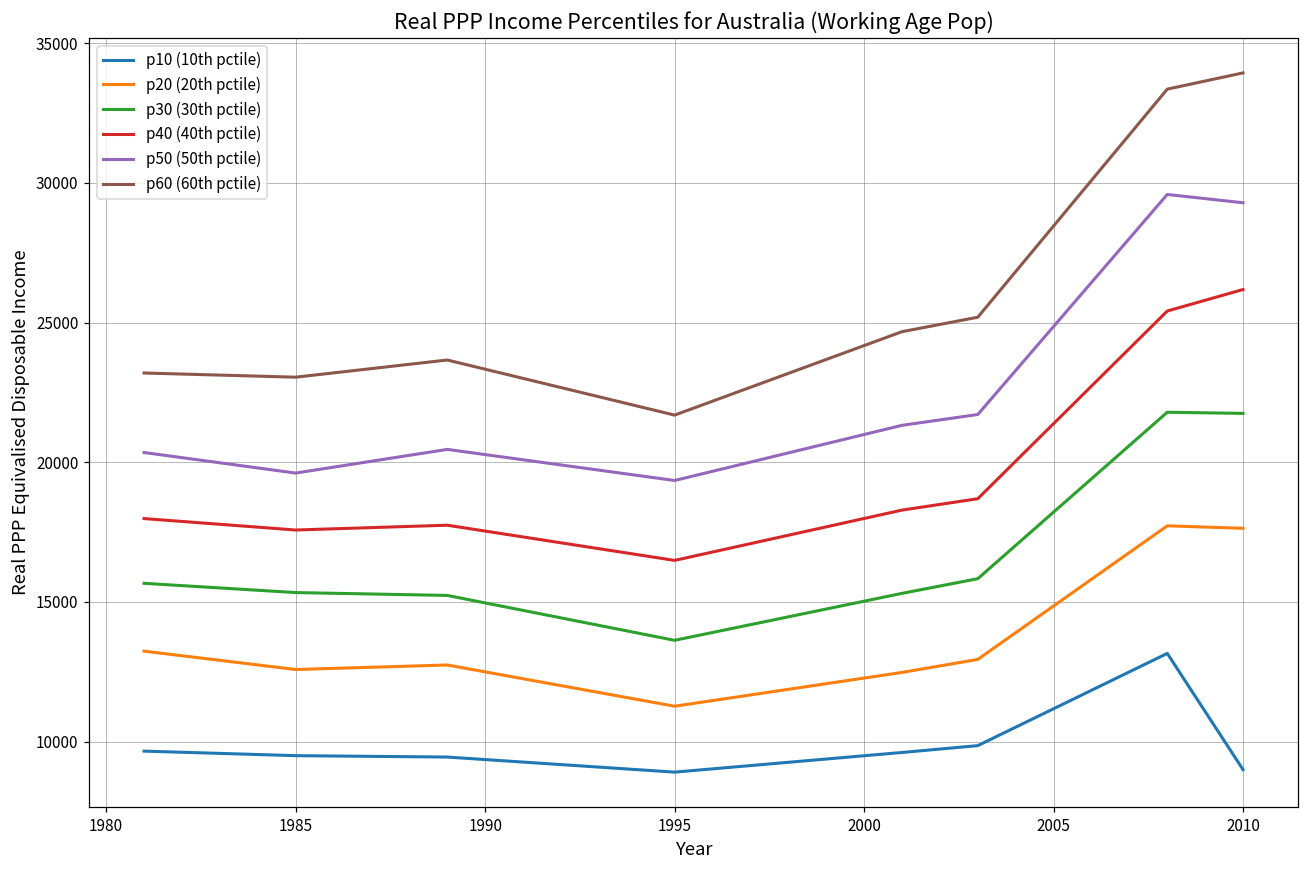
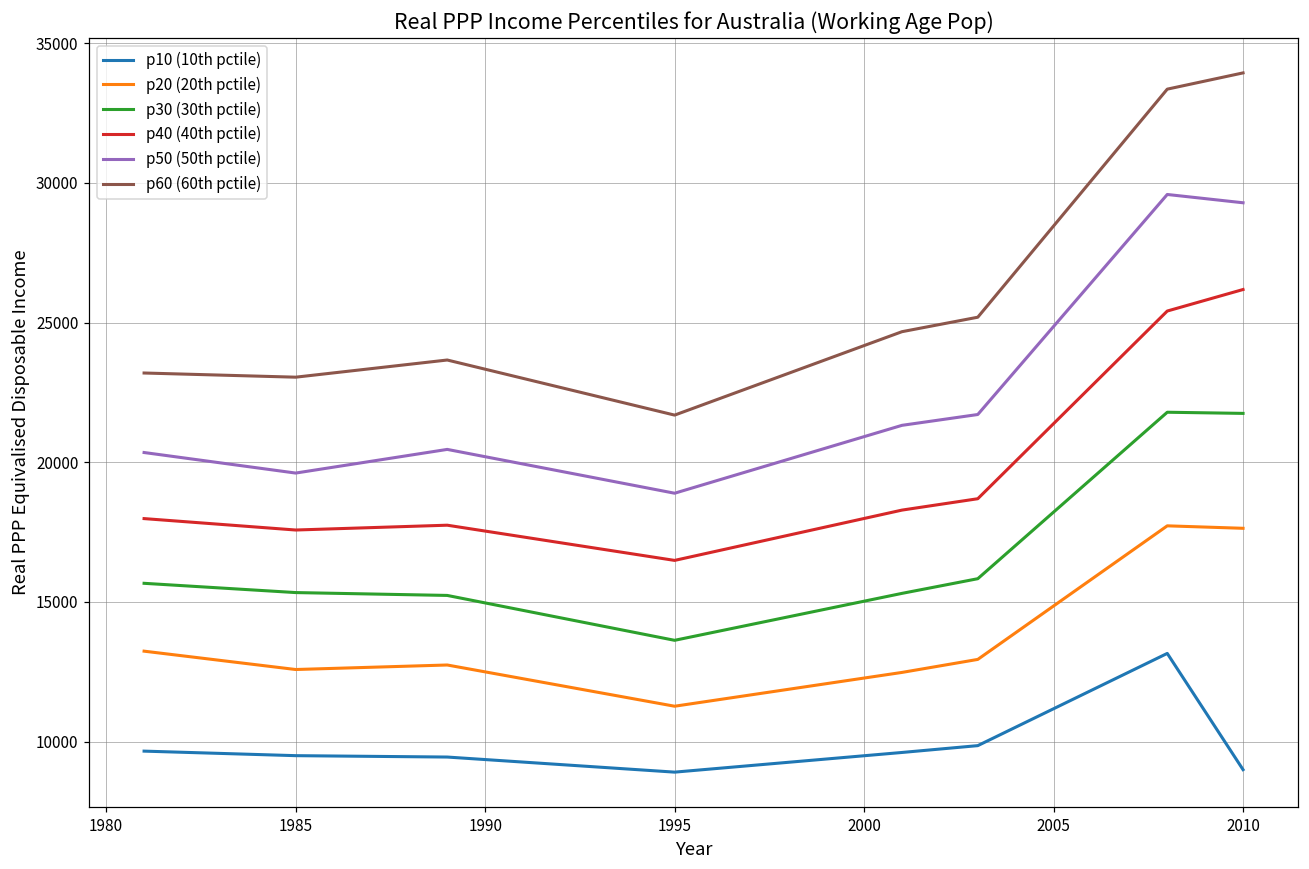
p50 (50th pctile), 1995: 19300 -> 18900
